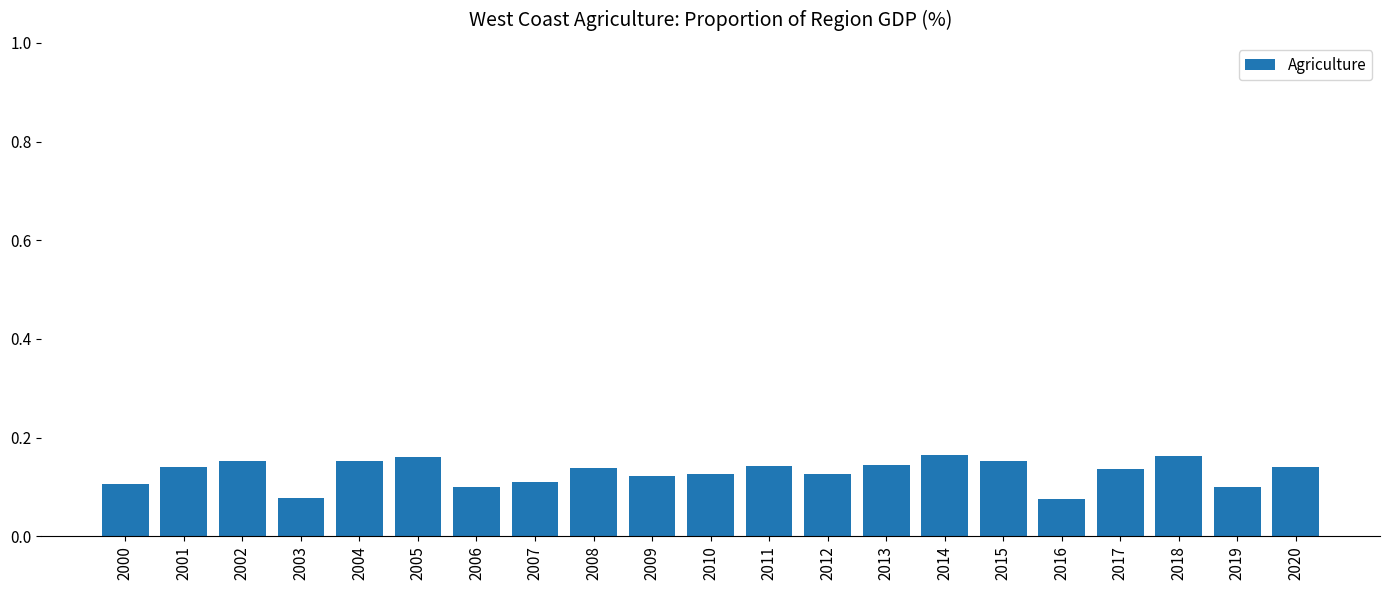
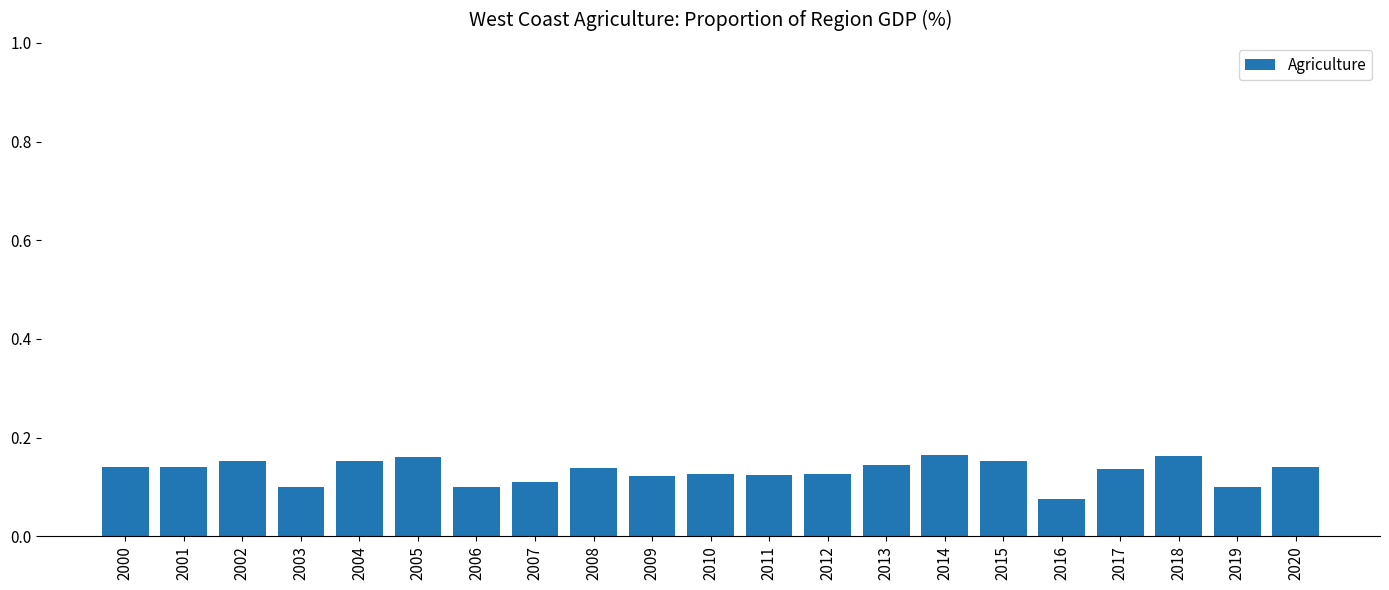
2000: 0.11 -> 0.14
2003: 0.08 -> 0.10
2011: 0.14 -> 0.13
